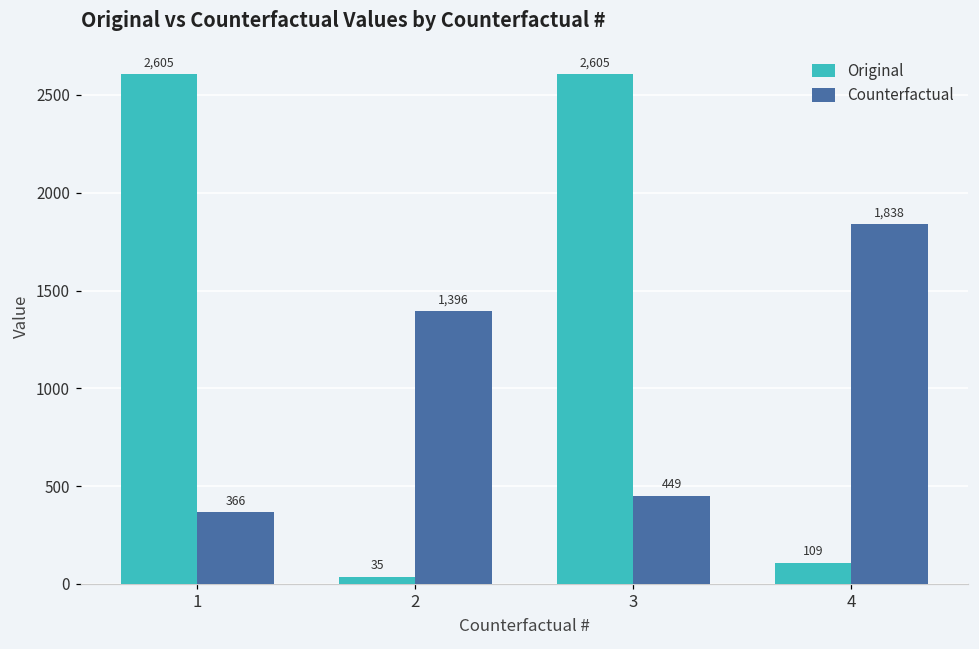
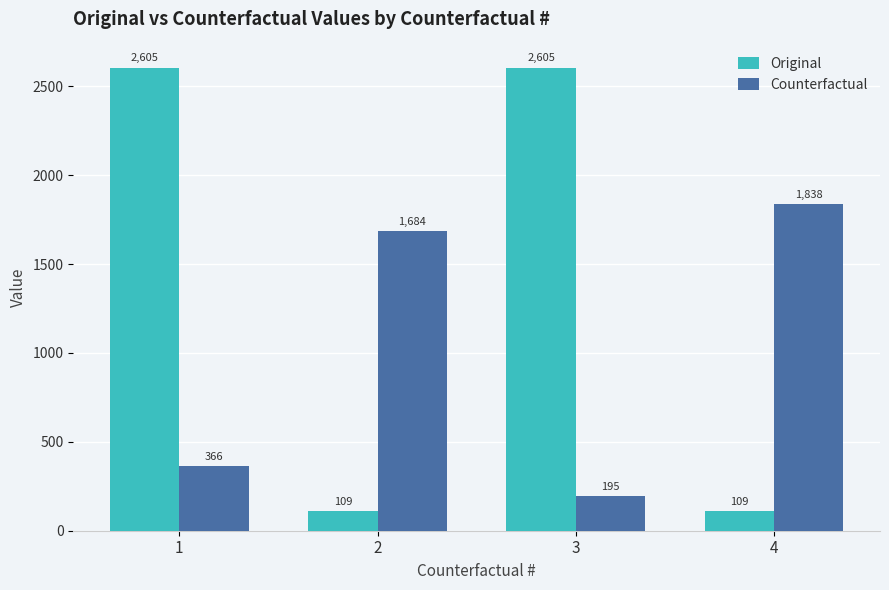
Original, 2: 35 -> 109
Counterfactual, 2: 1,396 -> 1,684
Counterfactual, 3: 449 -> 195
